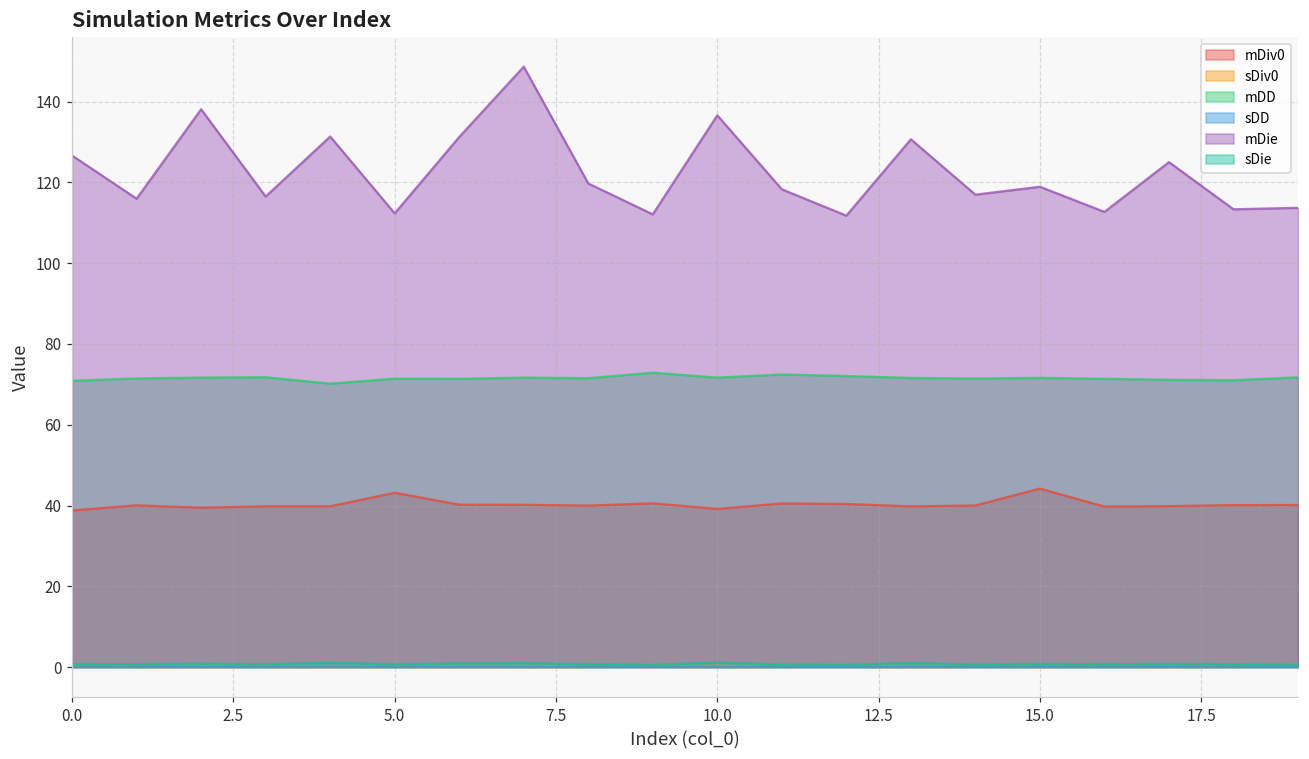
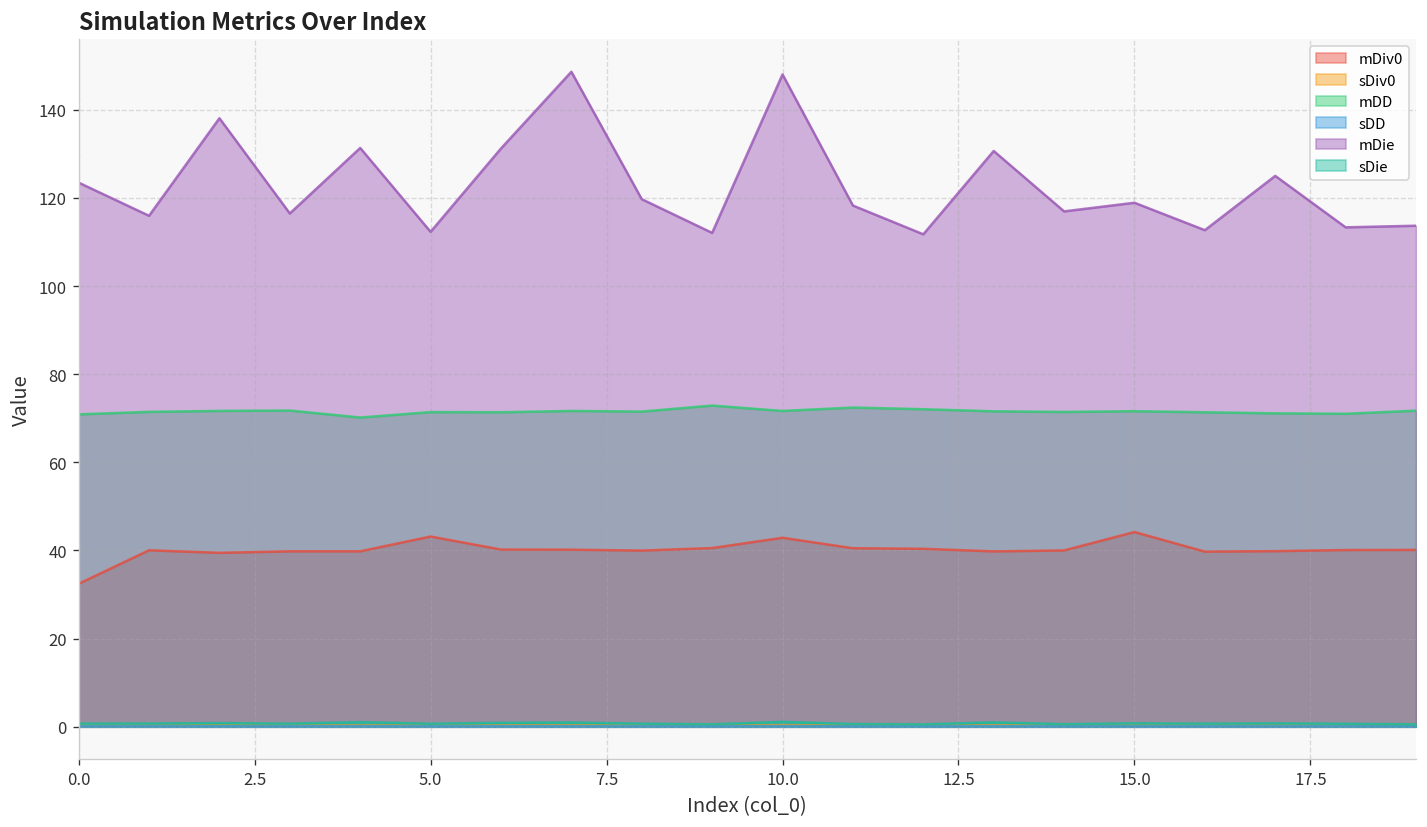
mDiv0, 0.0: 39 -> 32
mDie, 0.0: 127 -> 123
mDiv0, 10.0: 39 -> 43
mDie, 10.0: 137 -> 148
